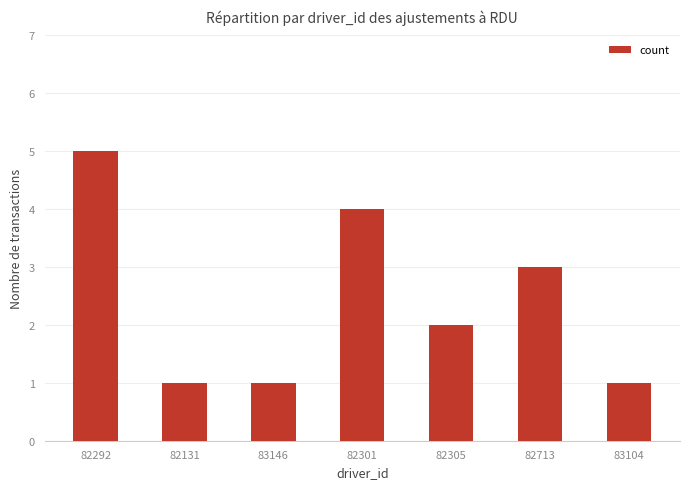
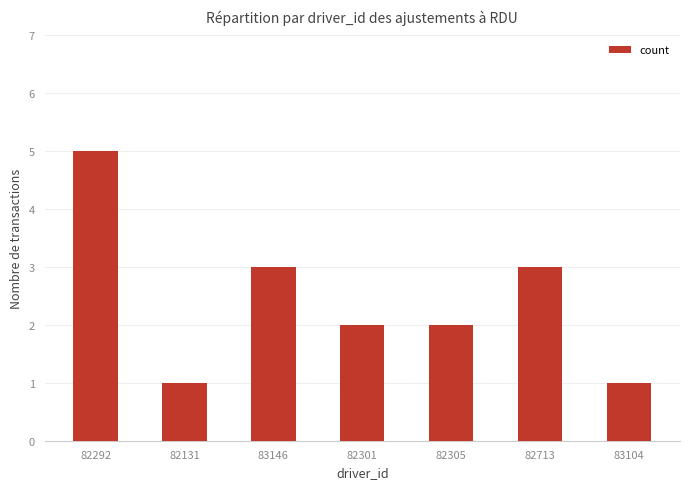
83146: 1 -> 3
82301: 4 -> 2
